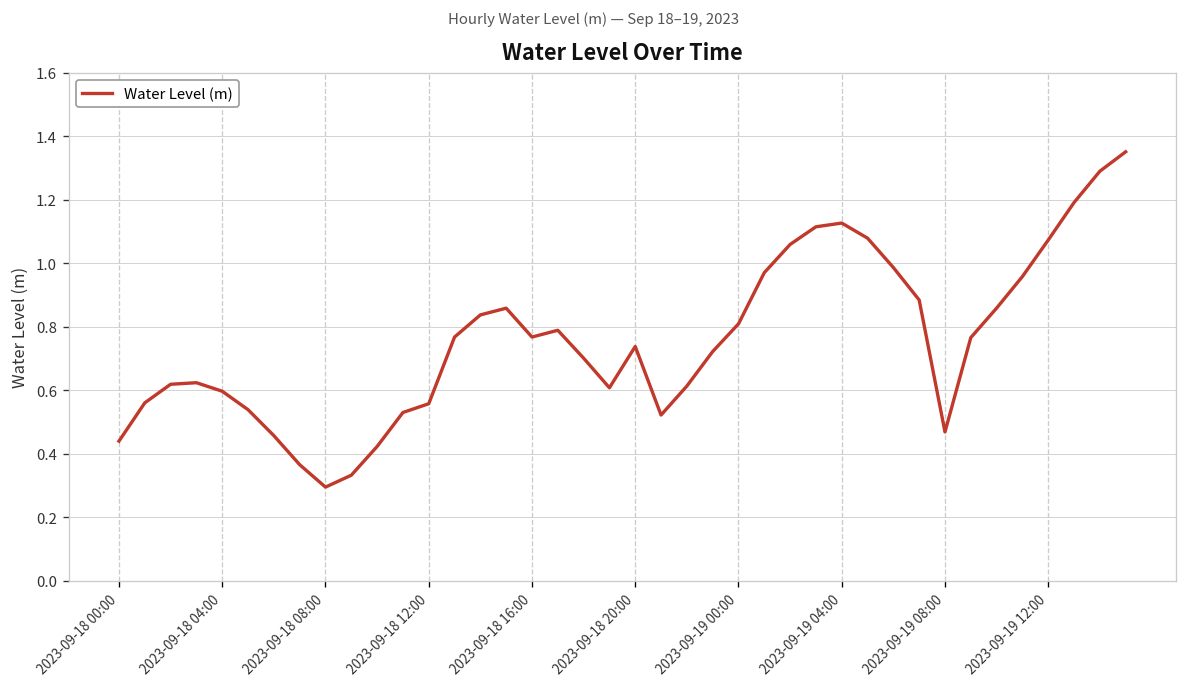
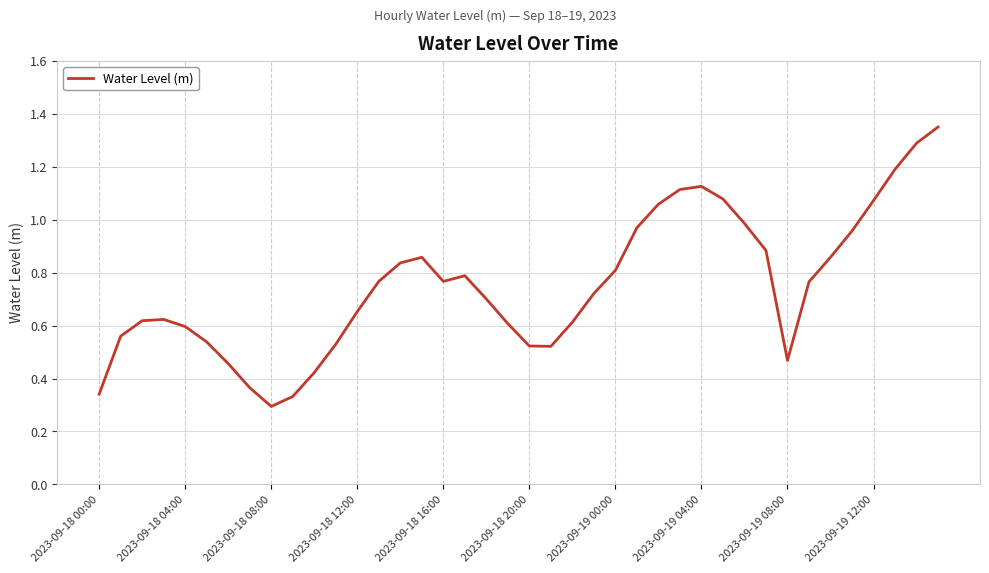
2023-09-18 00:00: 0.44 -> 0.34
2023-09-18 12:00: 0.56 -> 0.65
2023-09-18 20:00: 0.74 -> 0.52
